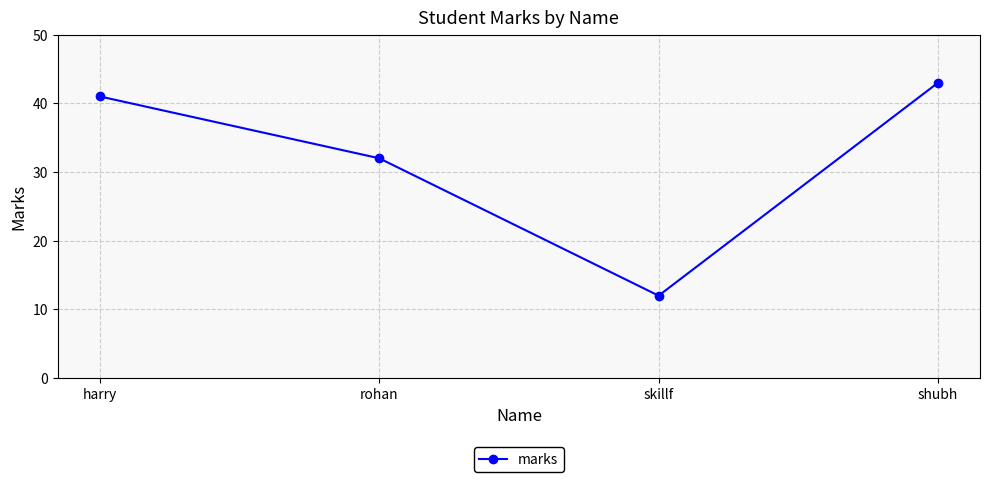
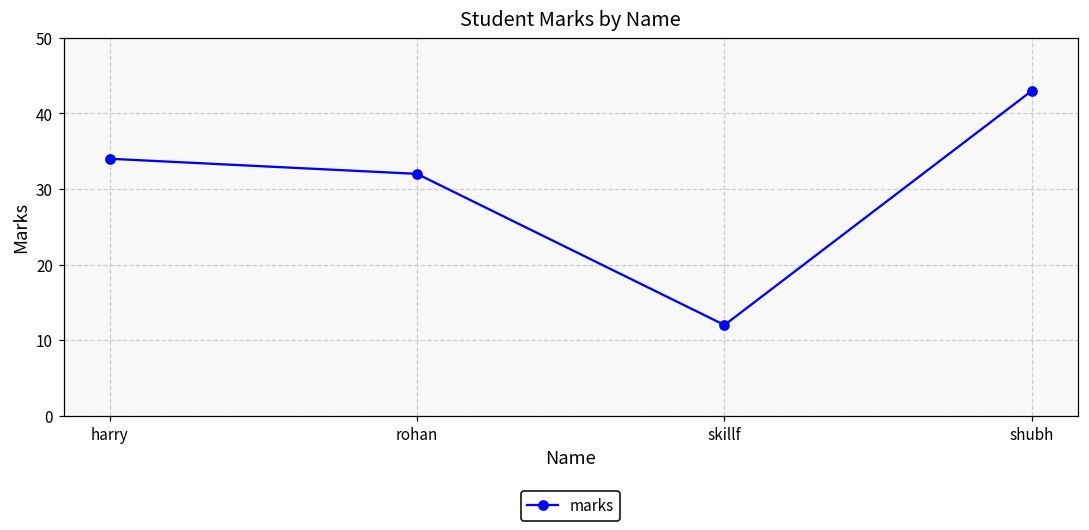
harry: 41 -> 34
